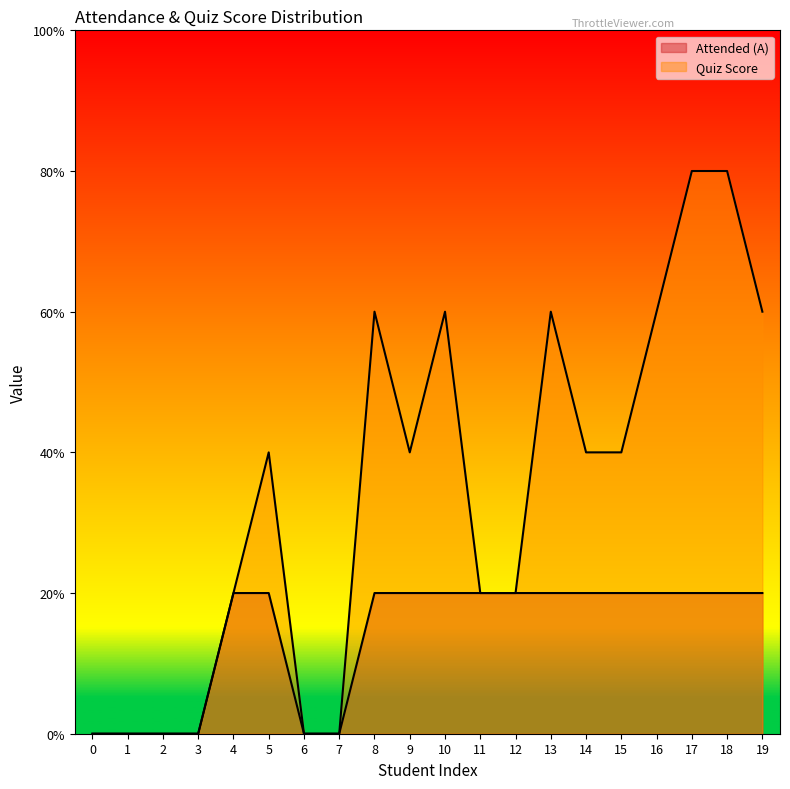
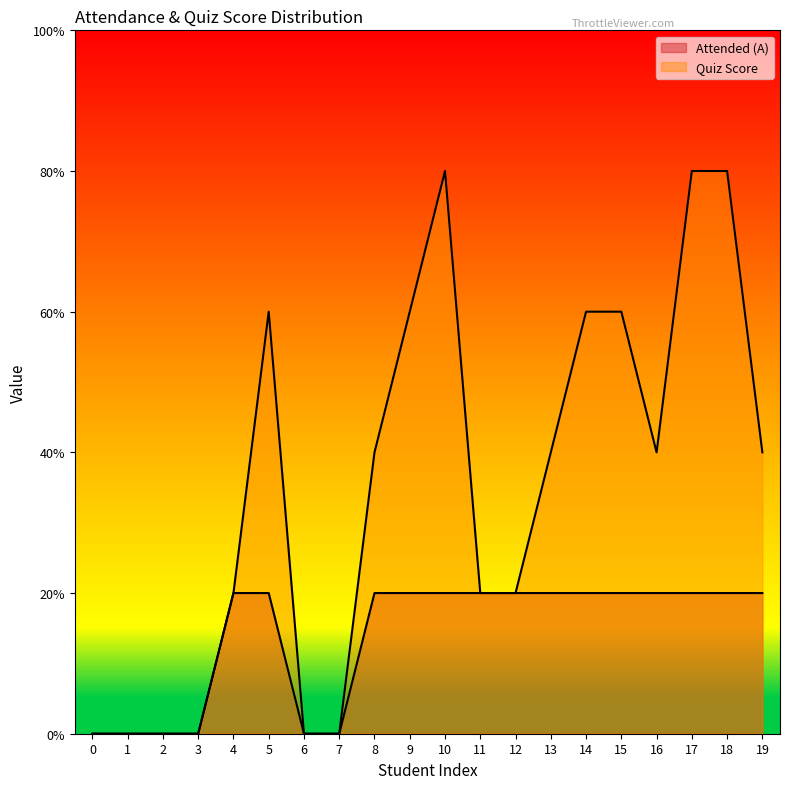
Quiz Score, 5: 40% -> 60%
Quiz Score, 8: 60% -> 40%
Quiz Score, 9: 40% -> 60%
Quiz Score, 10: 60% -> 80%
Quiz Score, 13: 60% -> 40%
Quiz Score, 14: 40% -> 60%
Quiz Score, 15: 40% -> 60%
Quiz Score, 16: 60% -> 40%
Quiz Score, 19: 60% -> 40%
